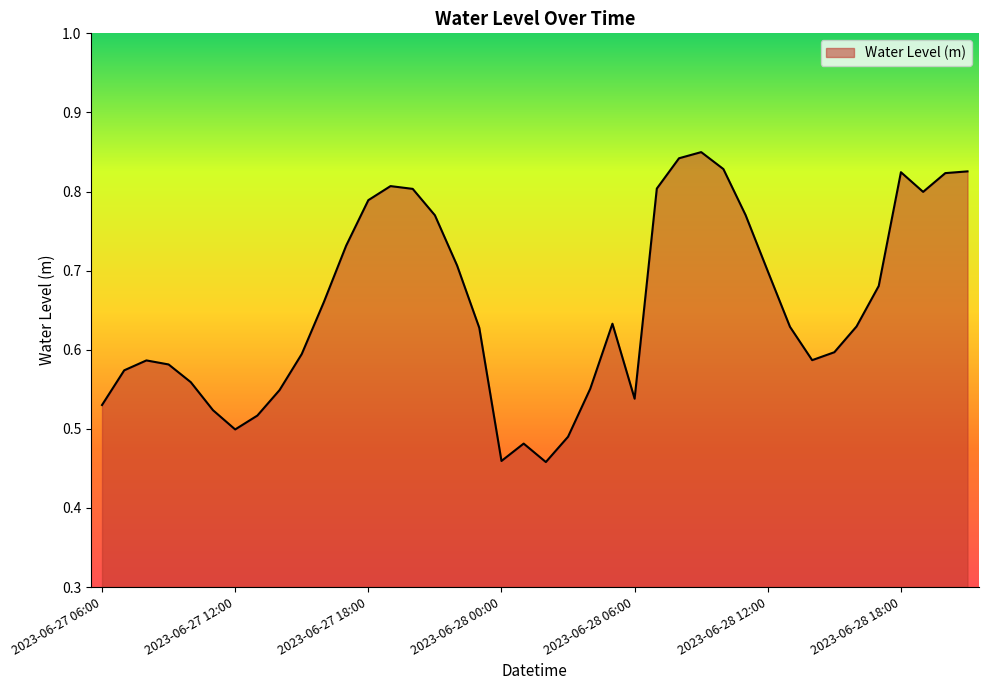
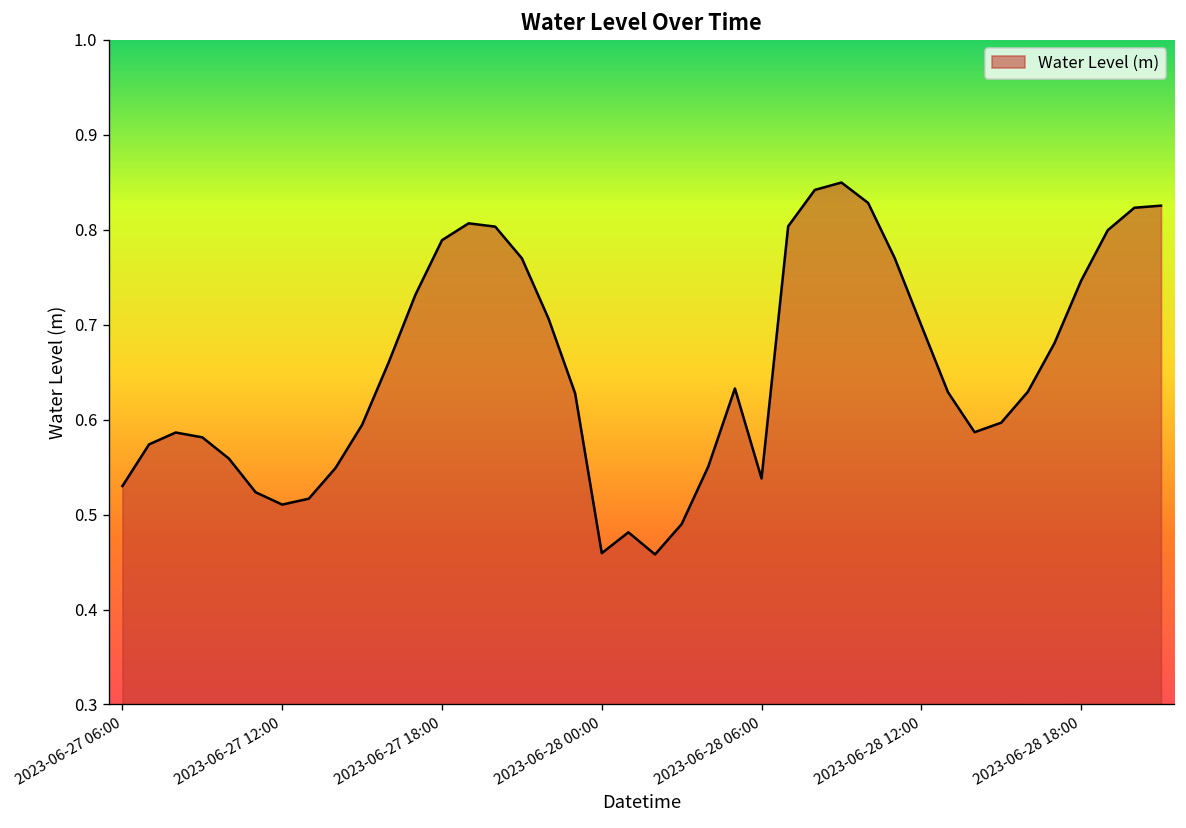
2023-06-27 12:00: 0.50 -> 0.51
2023-06-28 18:00: 0.82 -> 0.75
